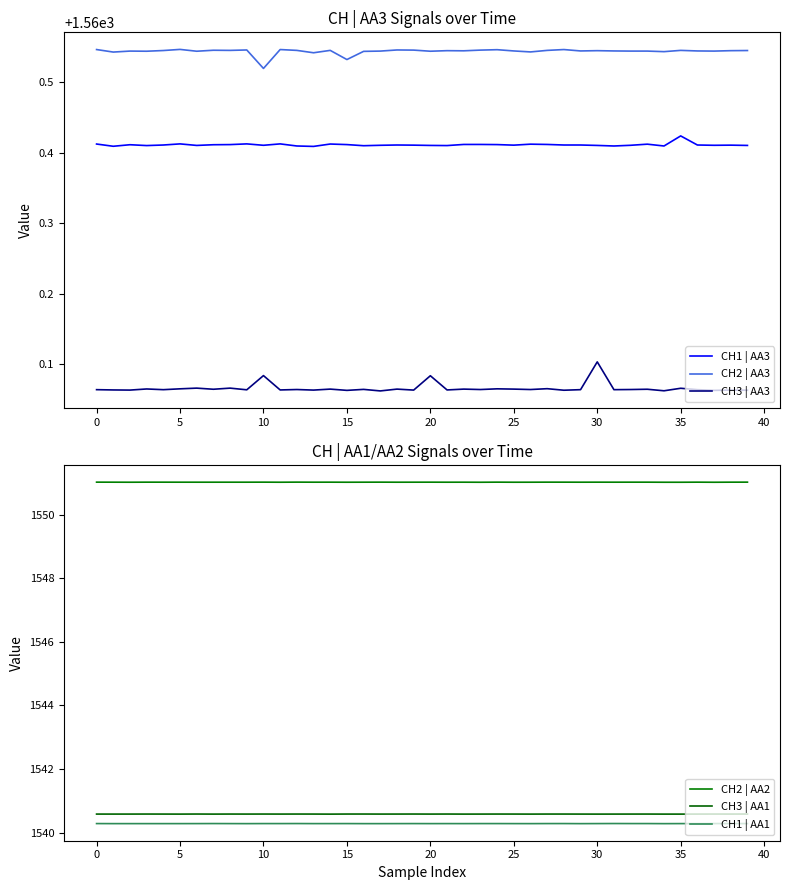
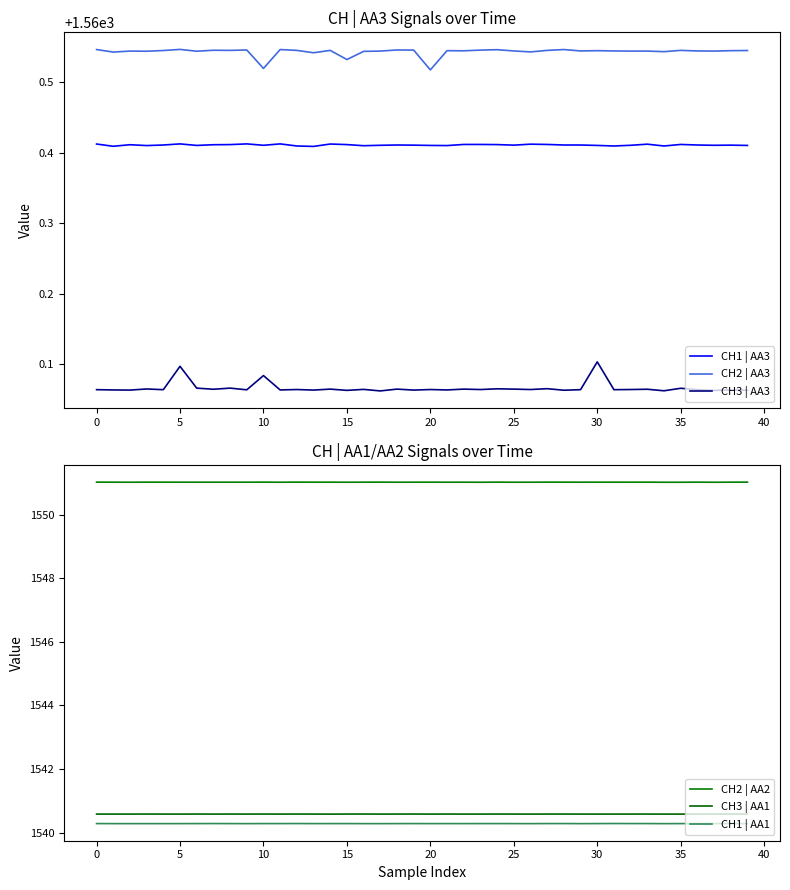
CH | AA3 Signals over Time, CH3 | AA3, 5: 1560.07 -> 1560.10
CH | AA3 Signals over Time, CH2 | AA3, 20: 1560.54 -> 1560.52
CH | AA3 Signals over Time, CH3 | AA3, 20: 1560.08 -> 1560.06
CH | AA3 Signals over Time, CH1 | AA3, 35: 1560.42 -> 1560.41
